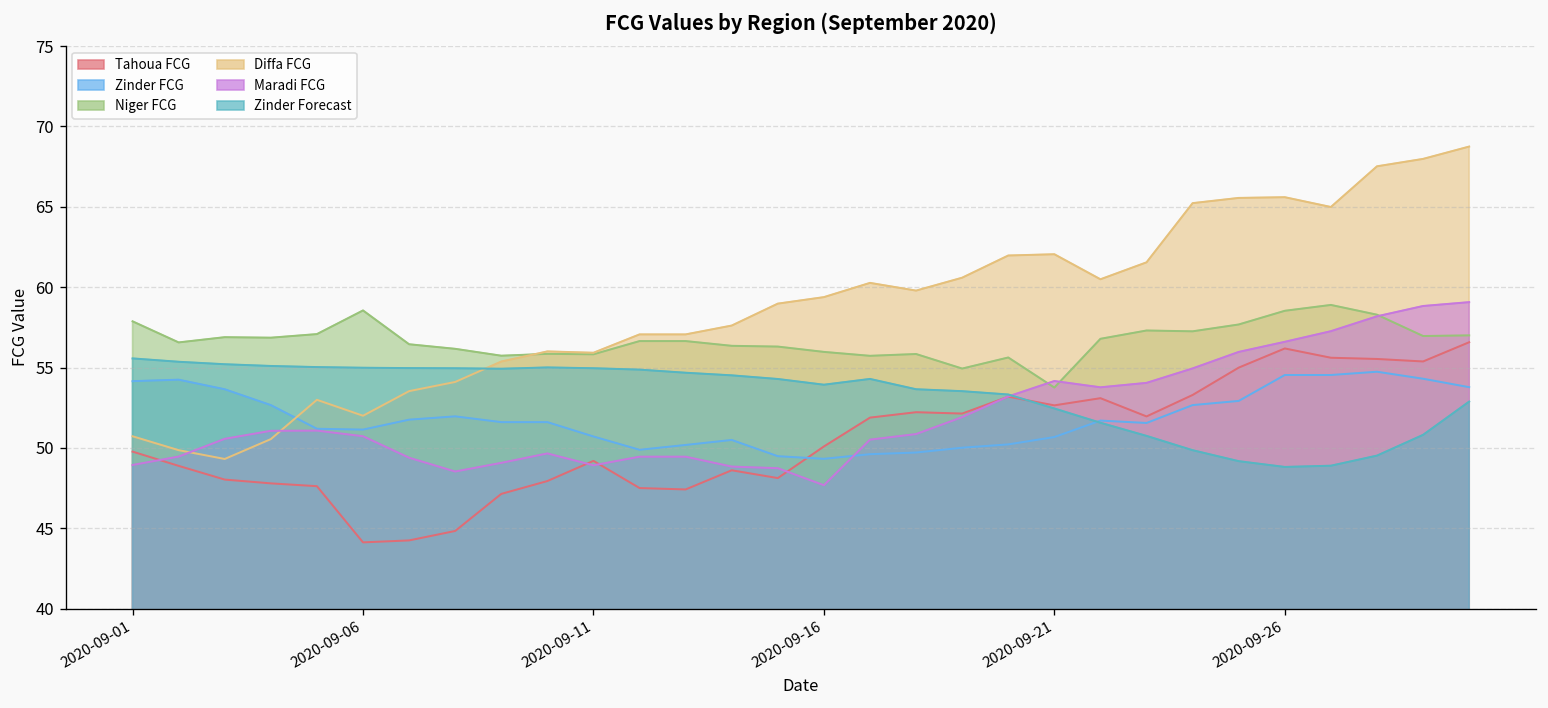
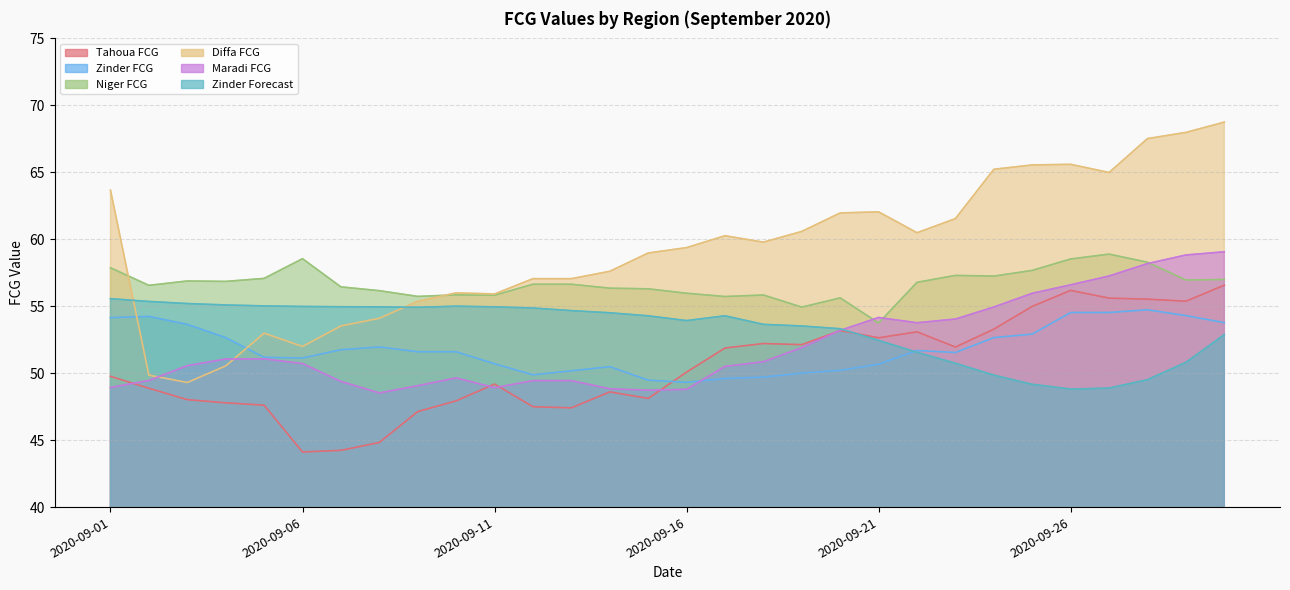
Diffa FCG, 2020-09-01: 50.7 -> 63.7
Maradi FCG, 2020-09-16: 47.7 -> 48.8
